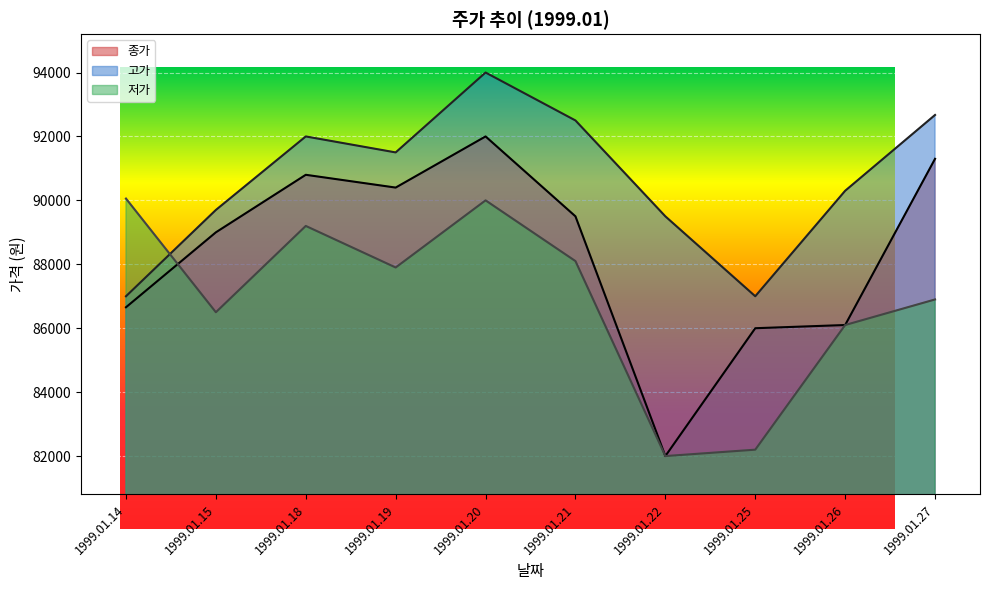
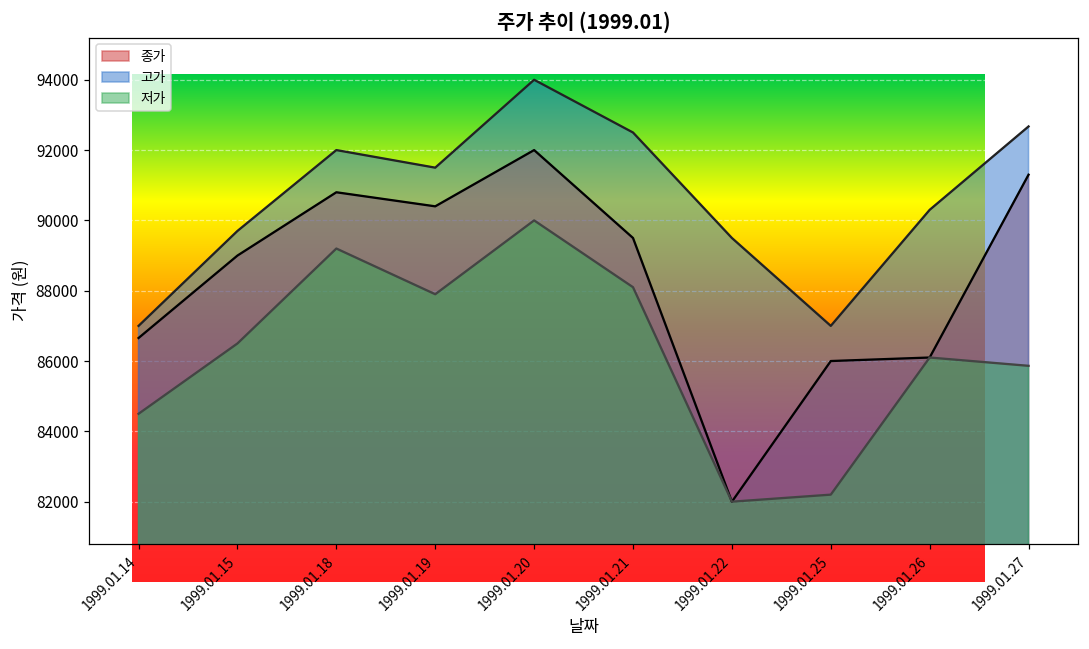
주가 추이 (1999.01), 저가, 1999.01.14: 90100 -> 84500
주가 추이 (1999.01), 저가, 1999.01.27: 86900 -> 85900
